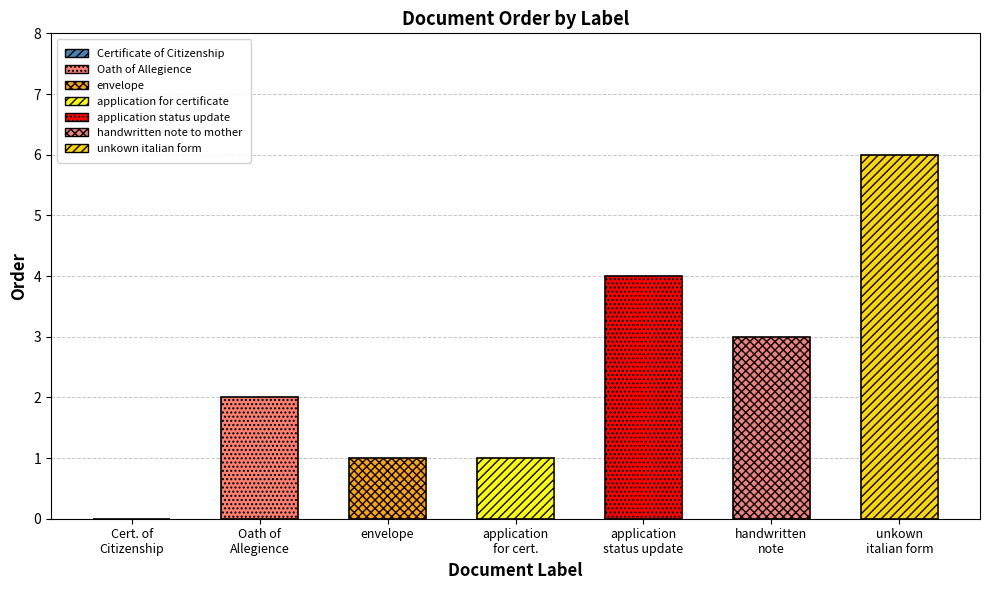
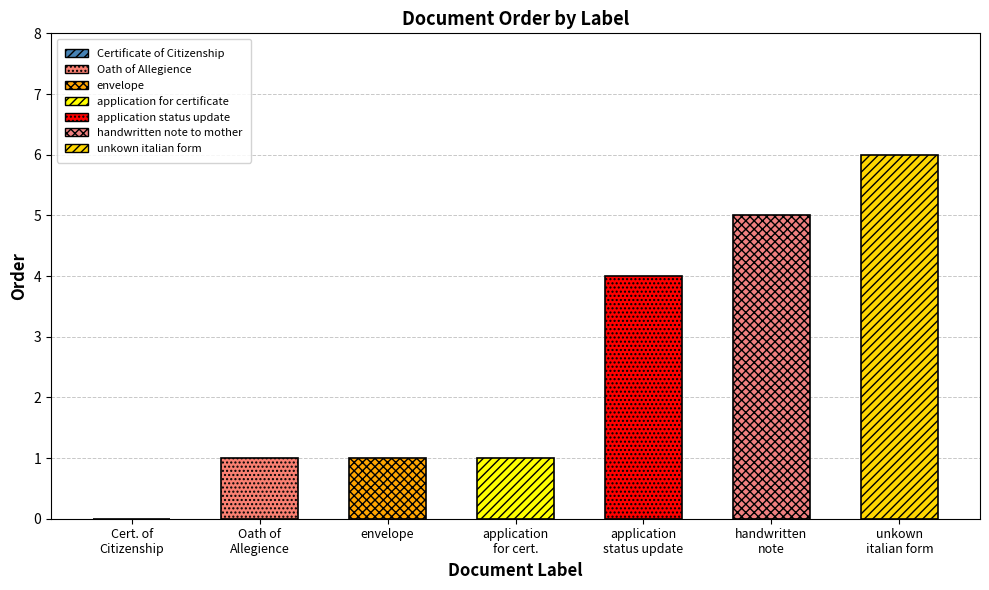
Oath of Allegience: 2 -> 1
handwritten note: 3 -> 5
